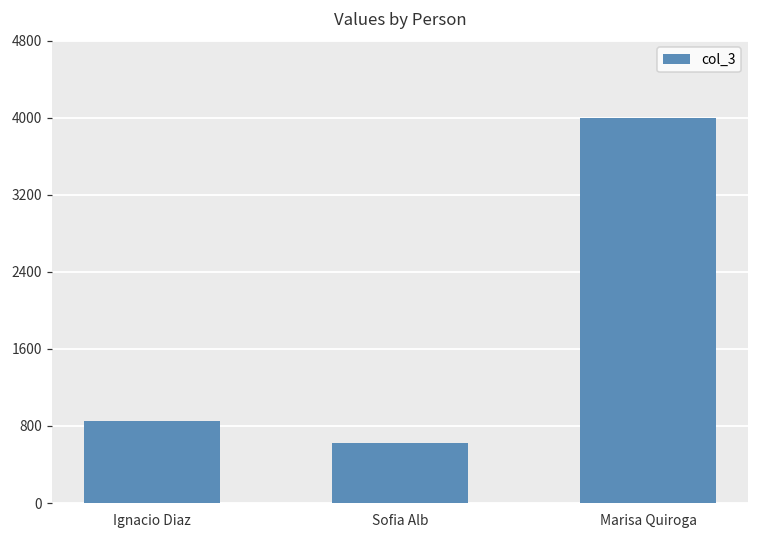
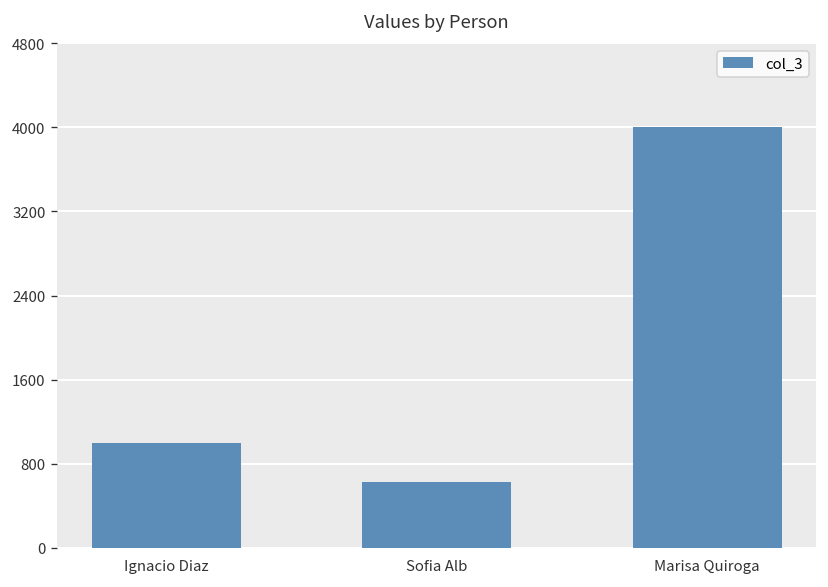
Ignacio Diaz: 800 -> 1000
